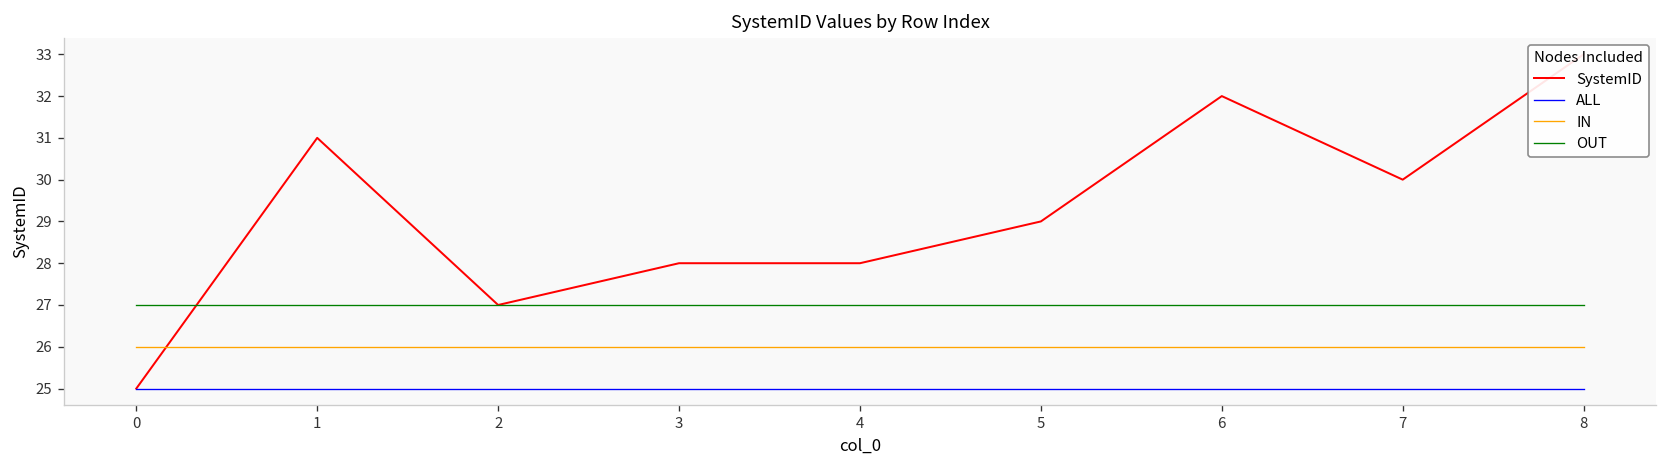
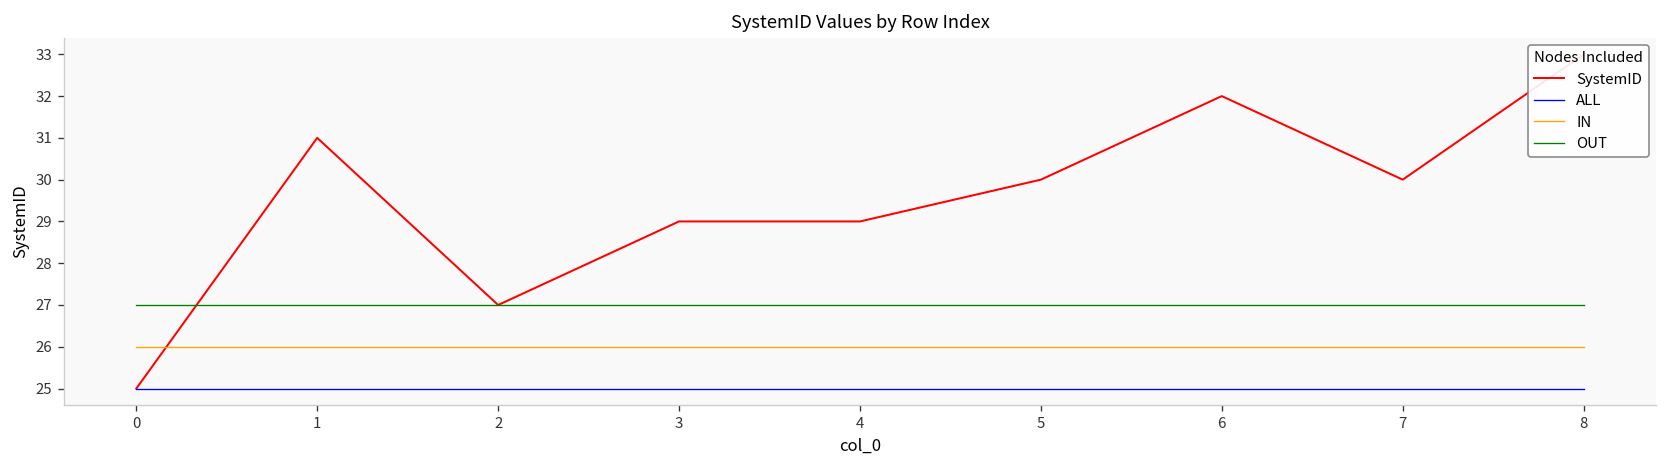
SystemID, 3: 28 -> 29
SystemID, 4: 28 -> 29
SystemID, 5: 29 -> 30
